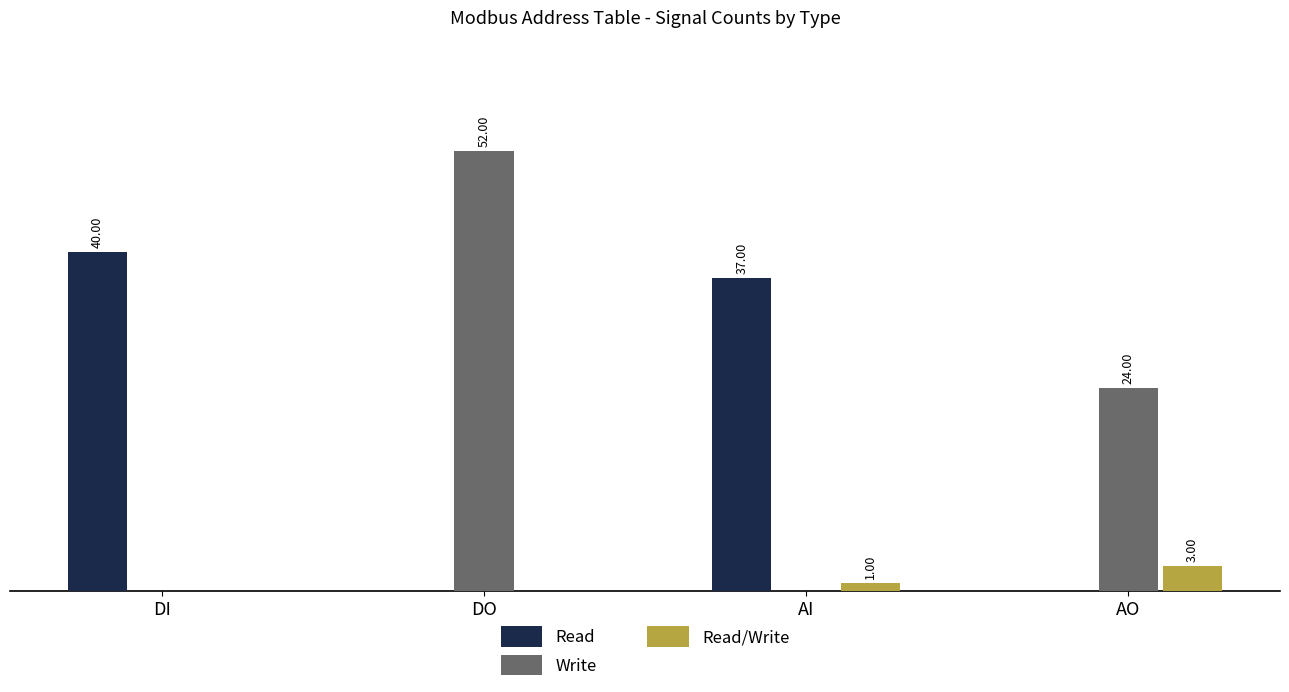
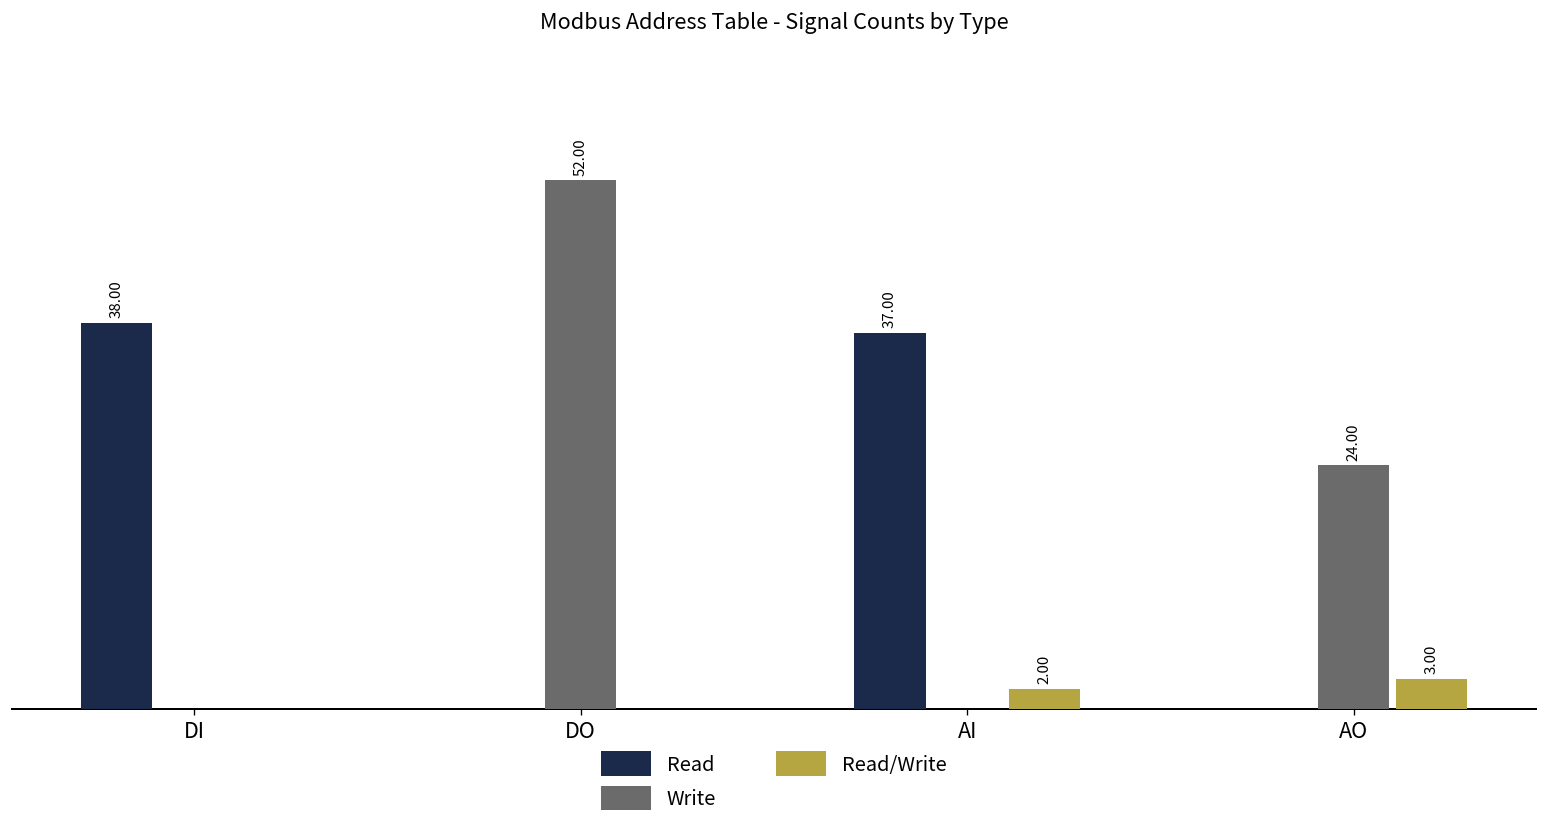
Read, DI: 40.00 -> 38.00
Read/Write, AI: 1.00 -> 2.00
